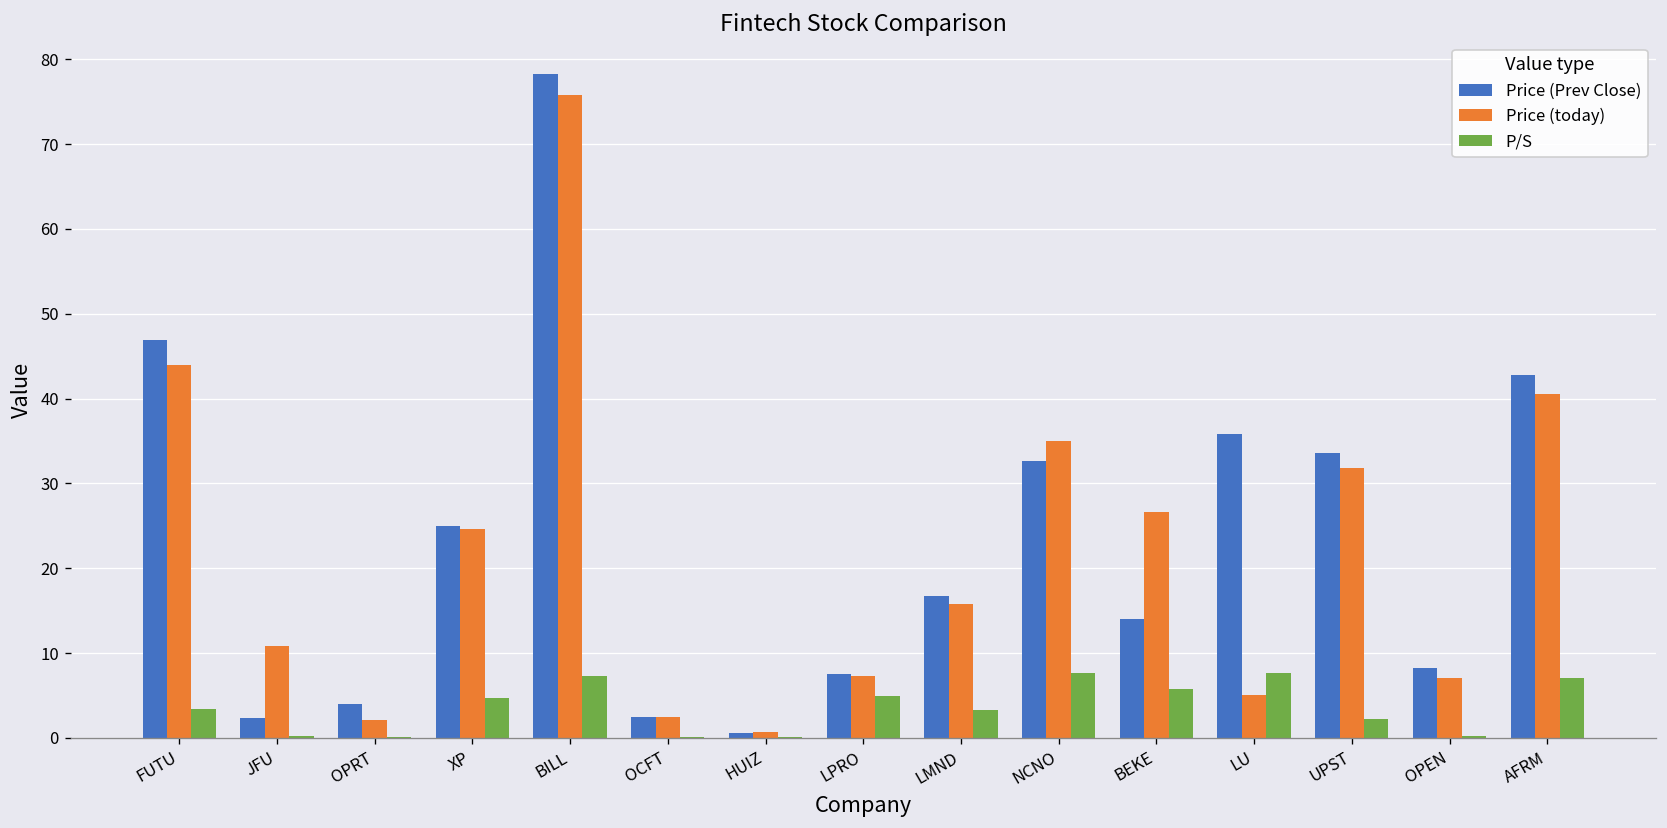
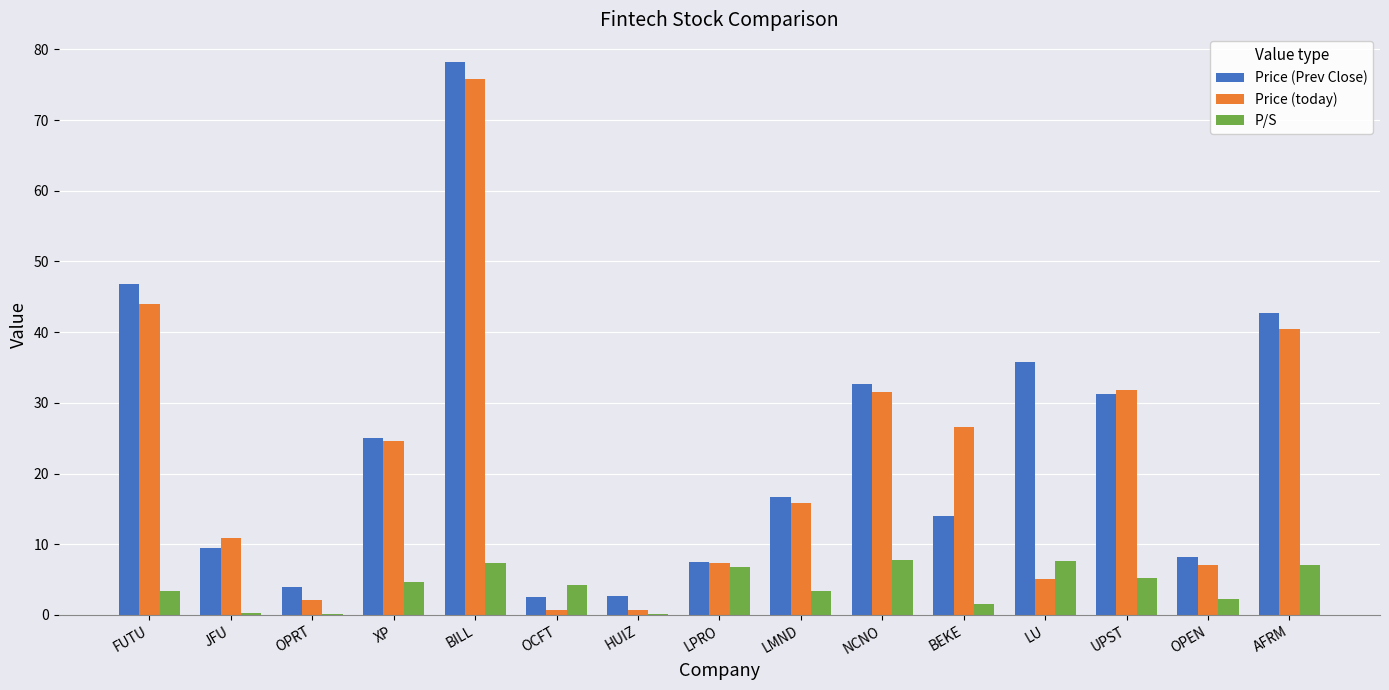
Price (Prev Close), JFU: 2 -> 10
Price (today), OCFT: 2 -> 1
P/S, OCFT: 0 -> 4
Price (Prev Close), HUIZ: 1 -> 3
P/S, LPRO: 5 -> 7
Price (today), NCNO: 35 -> 31
P/S, BEKE: 6 -> 2
Price (Prev Close), UPST: 34 -> 31
P/S, UPST: 2 -> 5
P/S, OPEN: 0 -> 2
